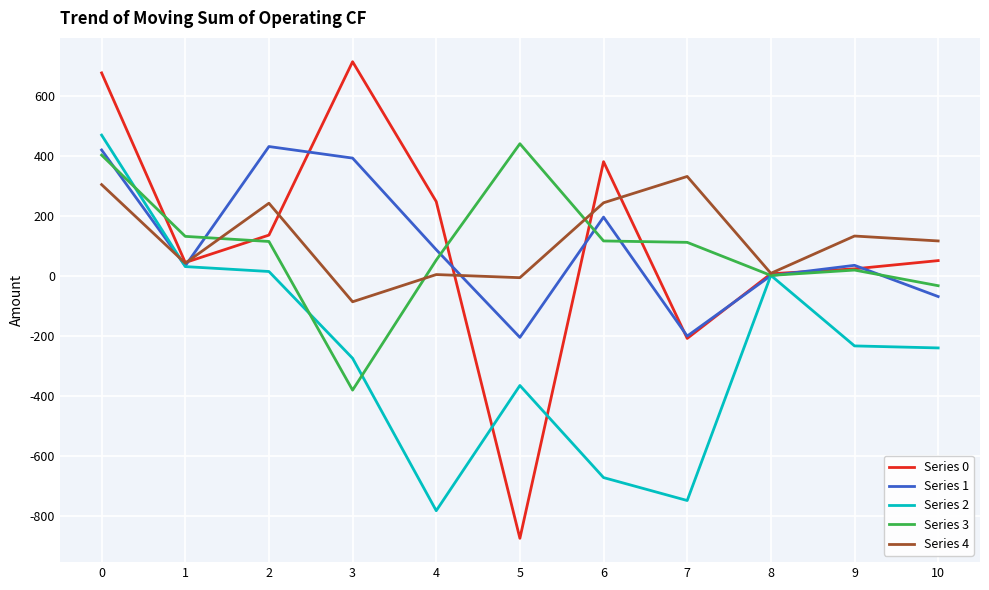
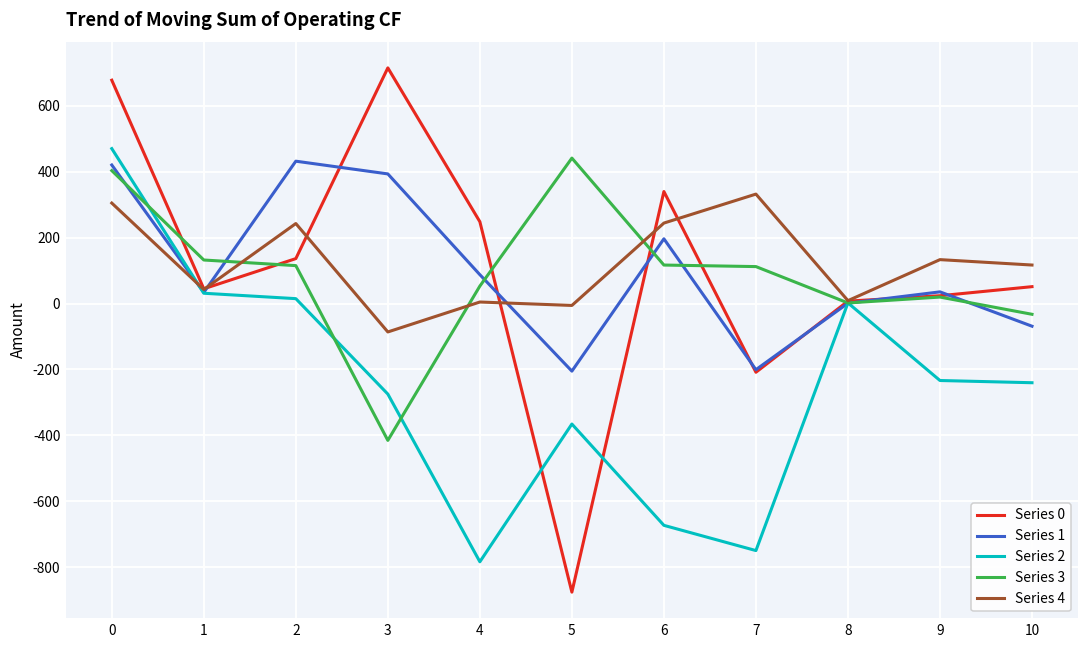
Series 3, 3: -380 -> -420
Series 0, 6: 380 -> 340
